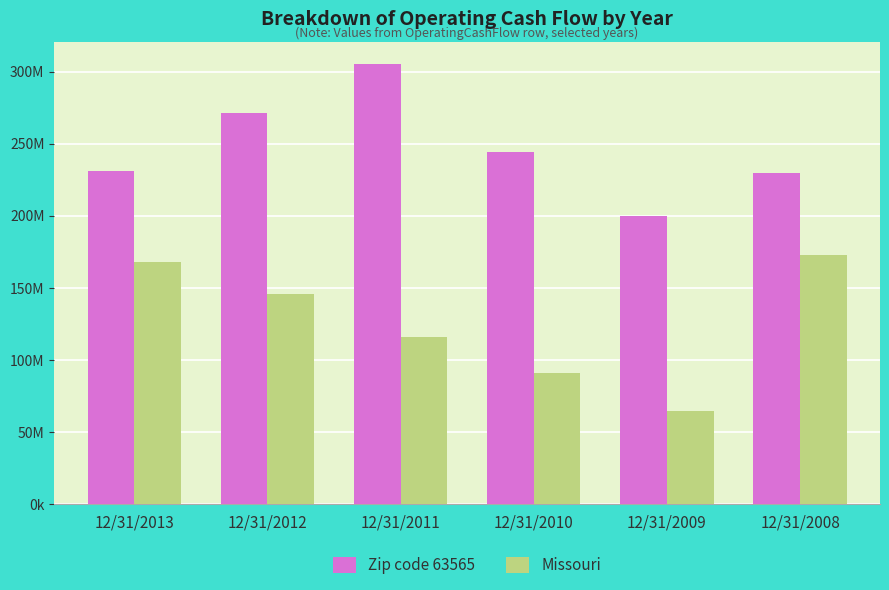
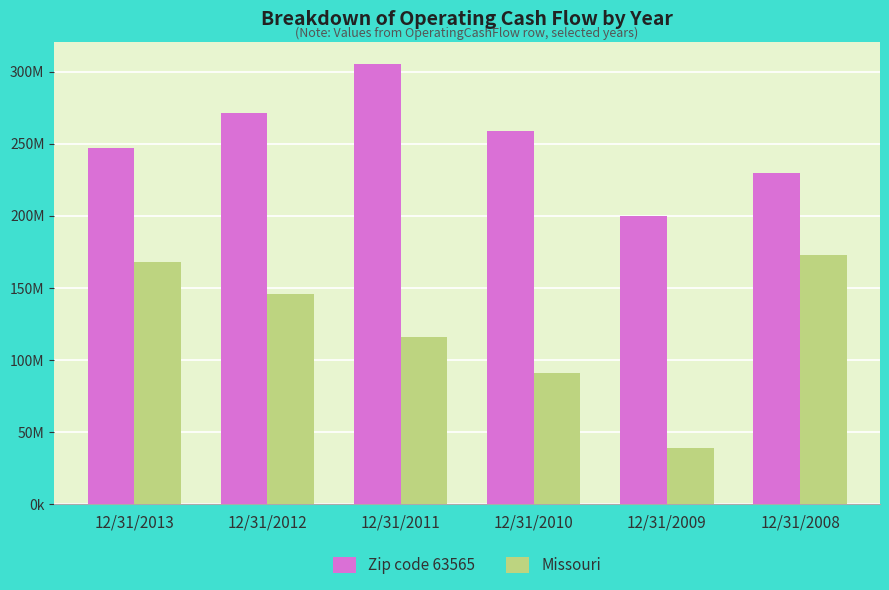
Zip code 63565, 12/31/2013: 231000000 -> 247000000
Zip code 63565, 12/31/2010: 244000000 -> 259000000
Missouri, 12/31/2009: 65000000 -> 39000000
